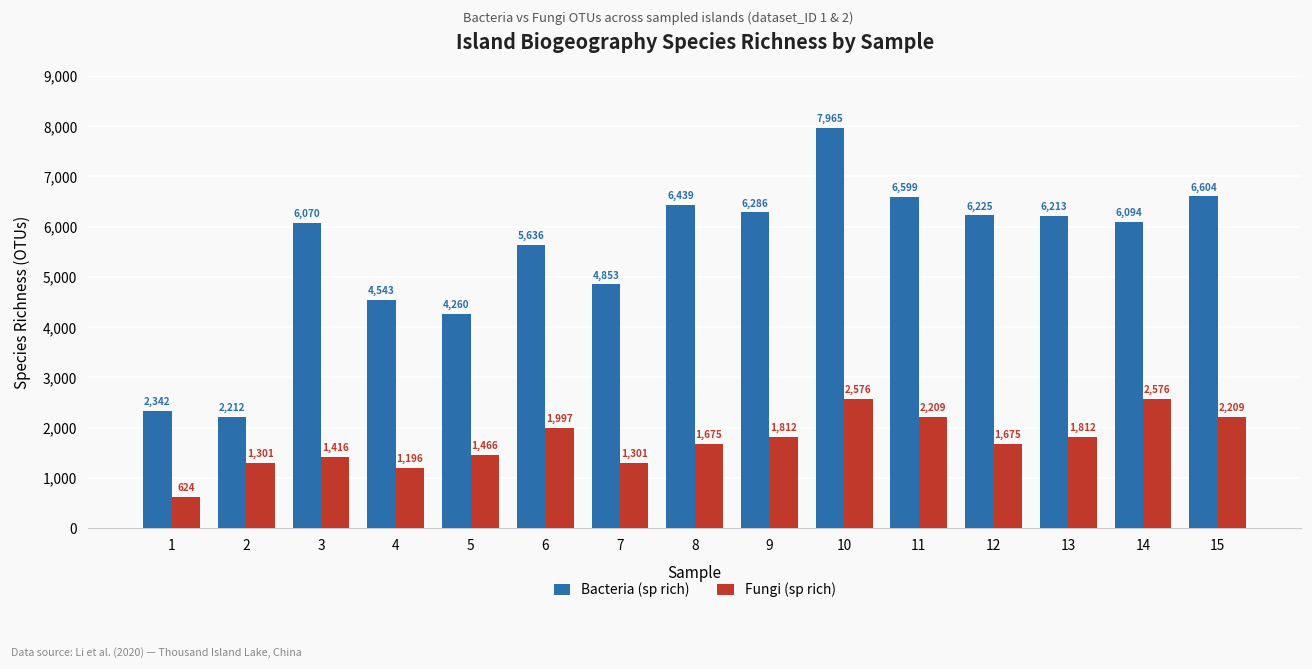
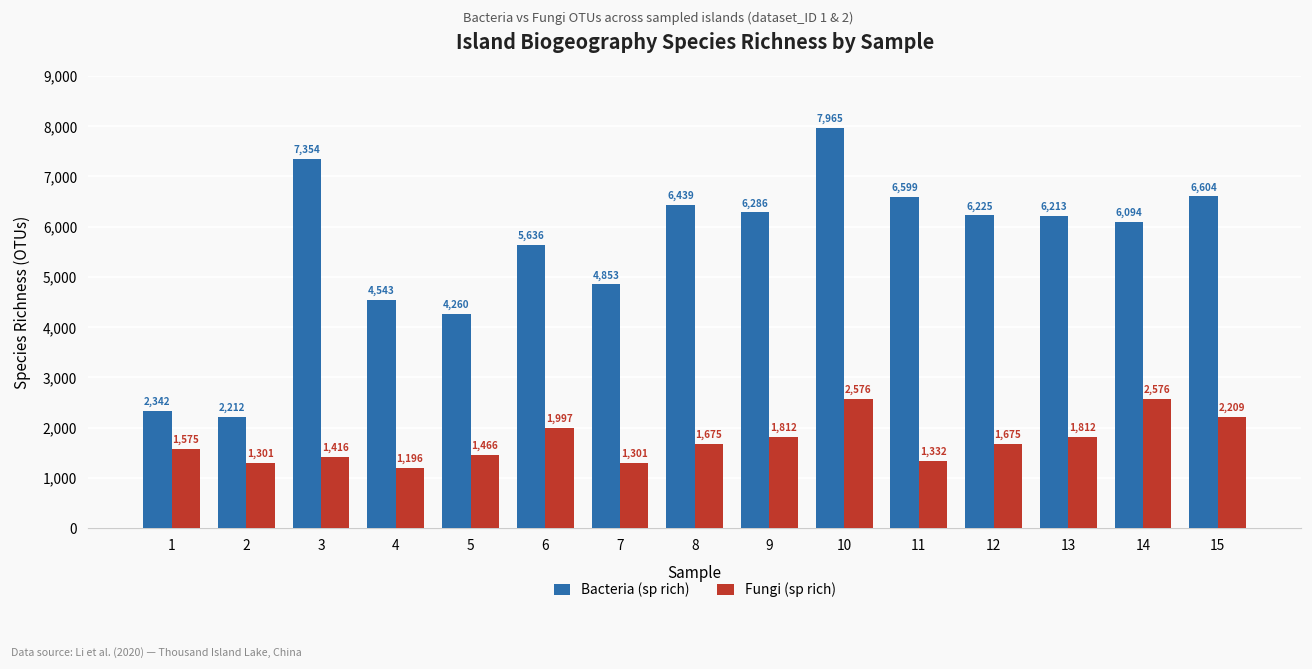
Fungi (sp rich), 1: 624 -> 1,575
Bacteria (sp rich), 3: 6,070 -> 7,354
Fungi (sp rich), 11: 2,209 -> 1,332
